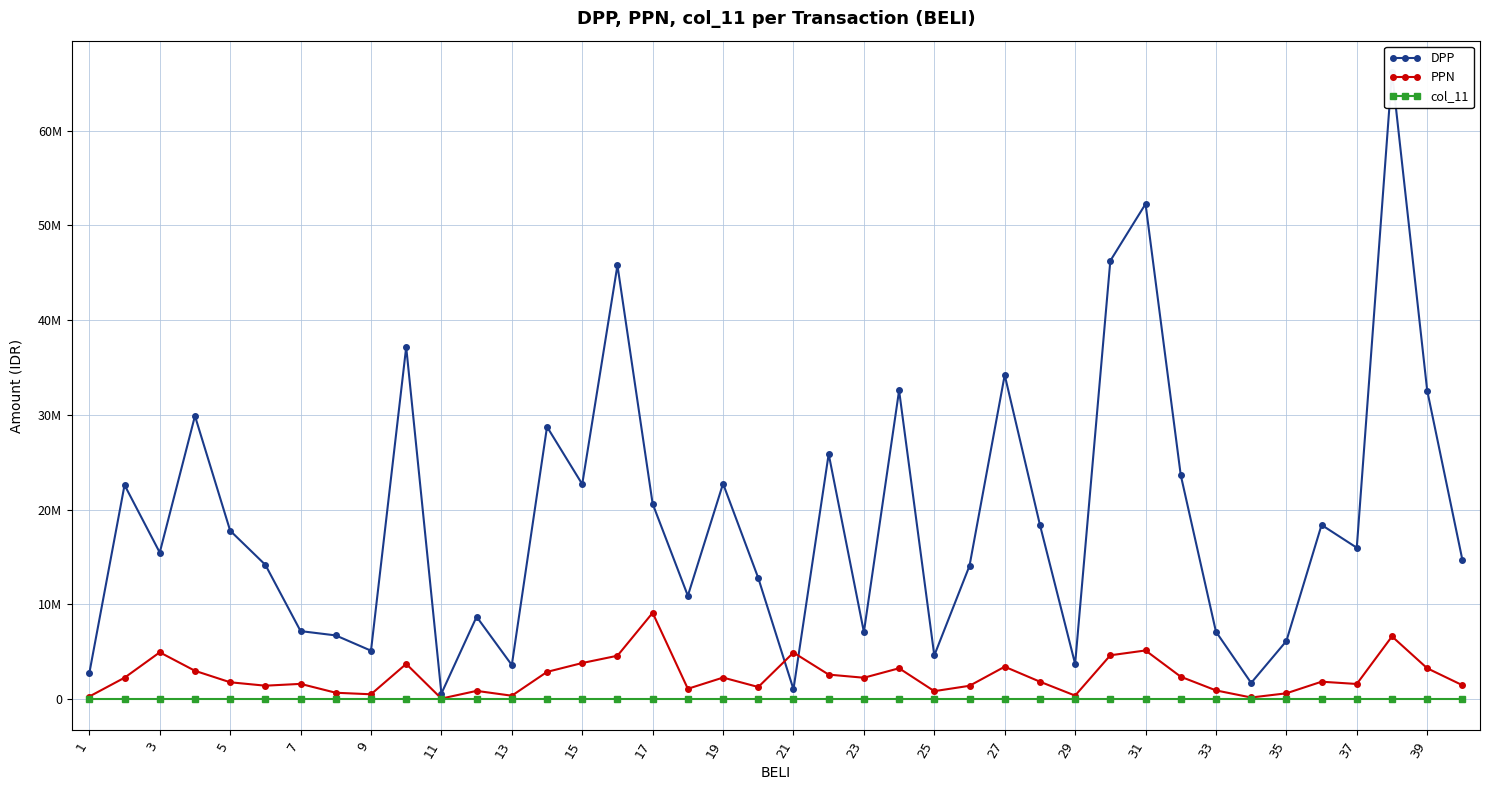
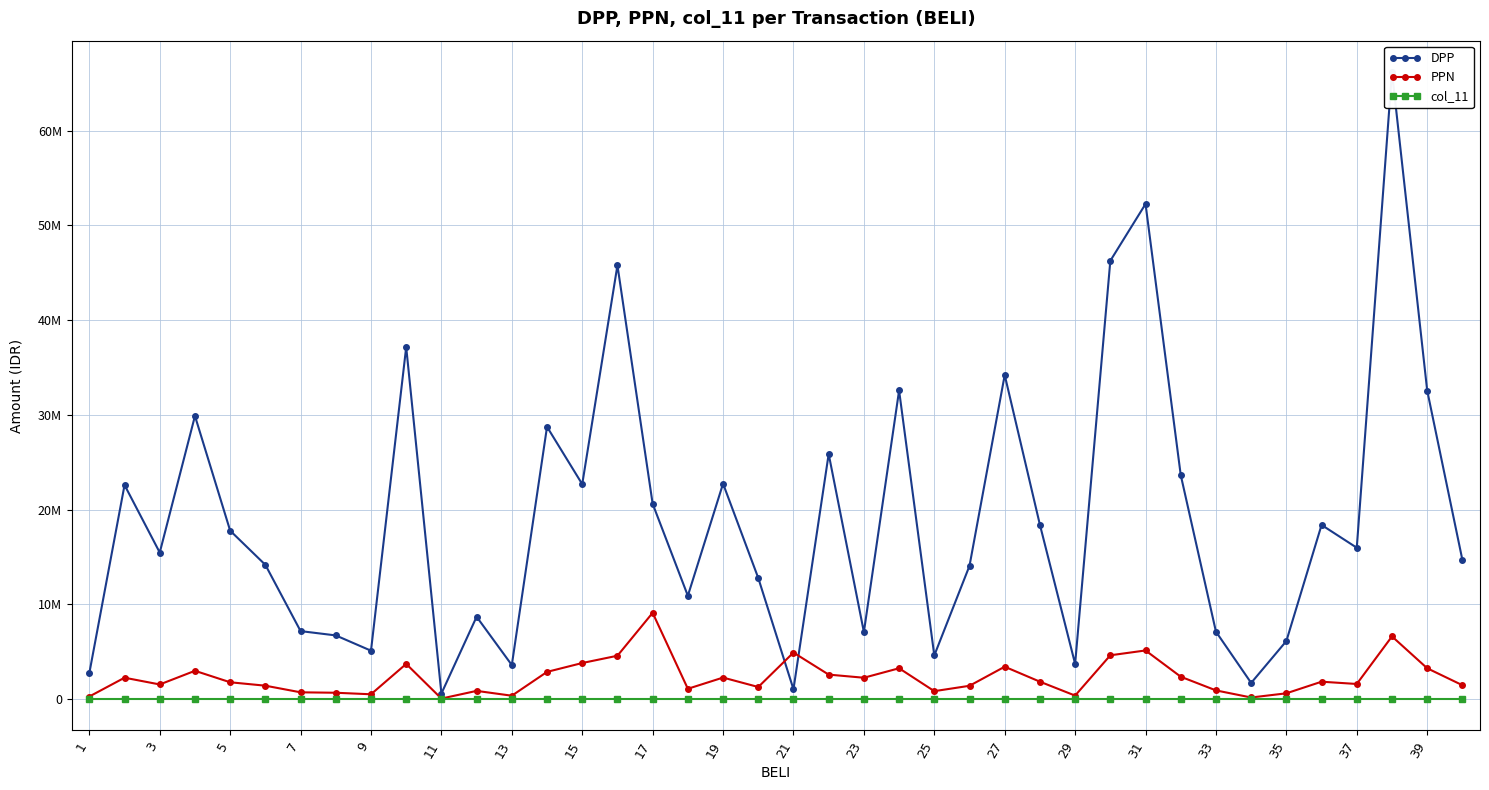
PPN, 3: 5000000 -> 2000000
PPN, 7: 2000000 -> 1000000
